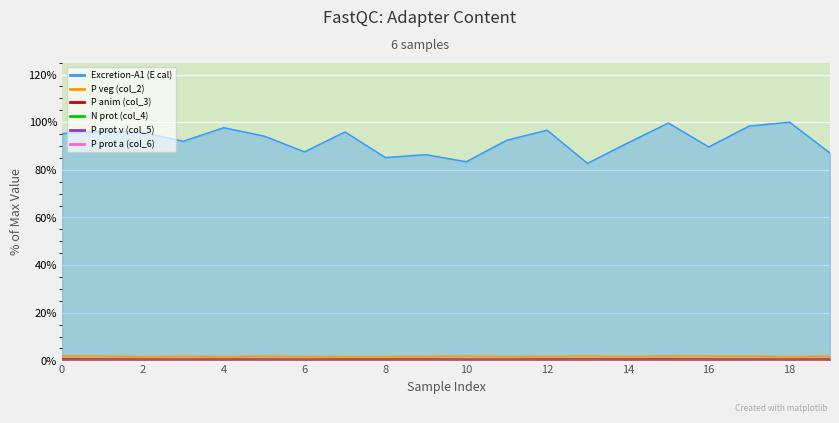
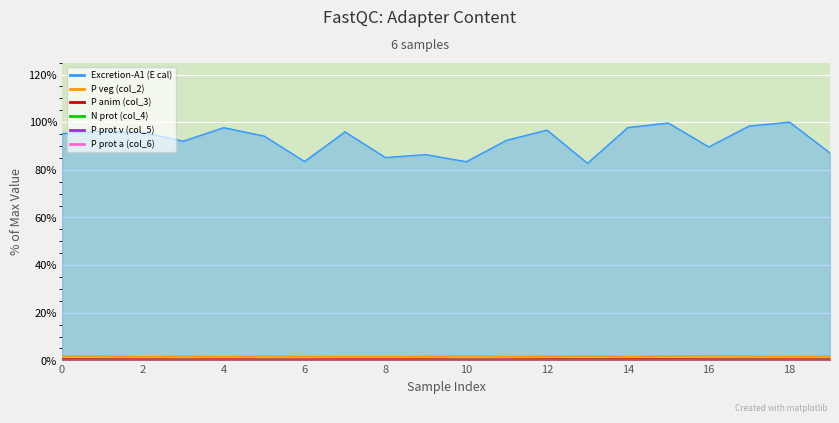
Excretion-A1 (E cal), 6: 88% -> 83%
Excretion-A1 (E cal), 14: 91% -> 98%
